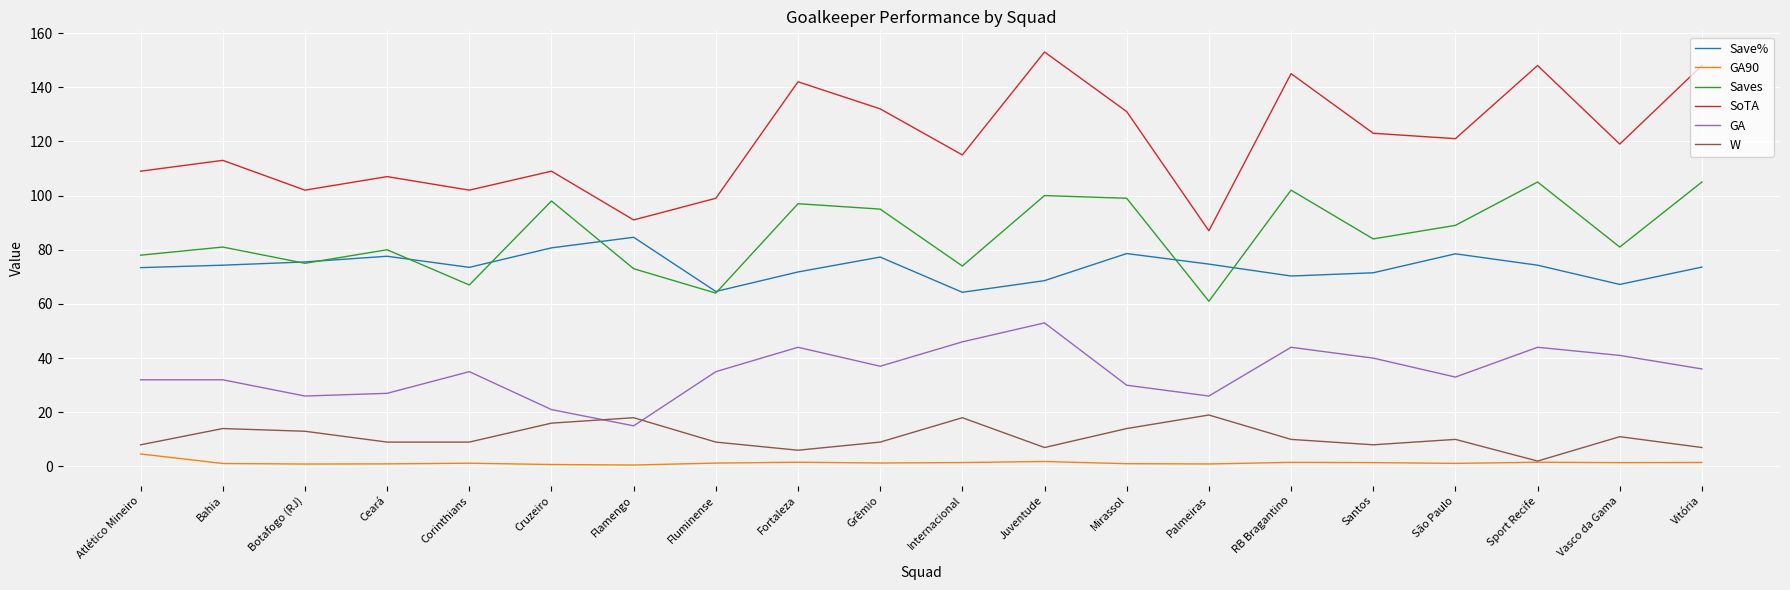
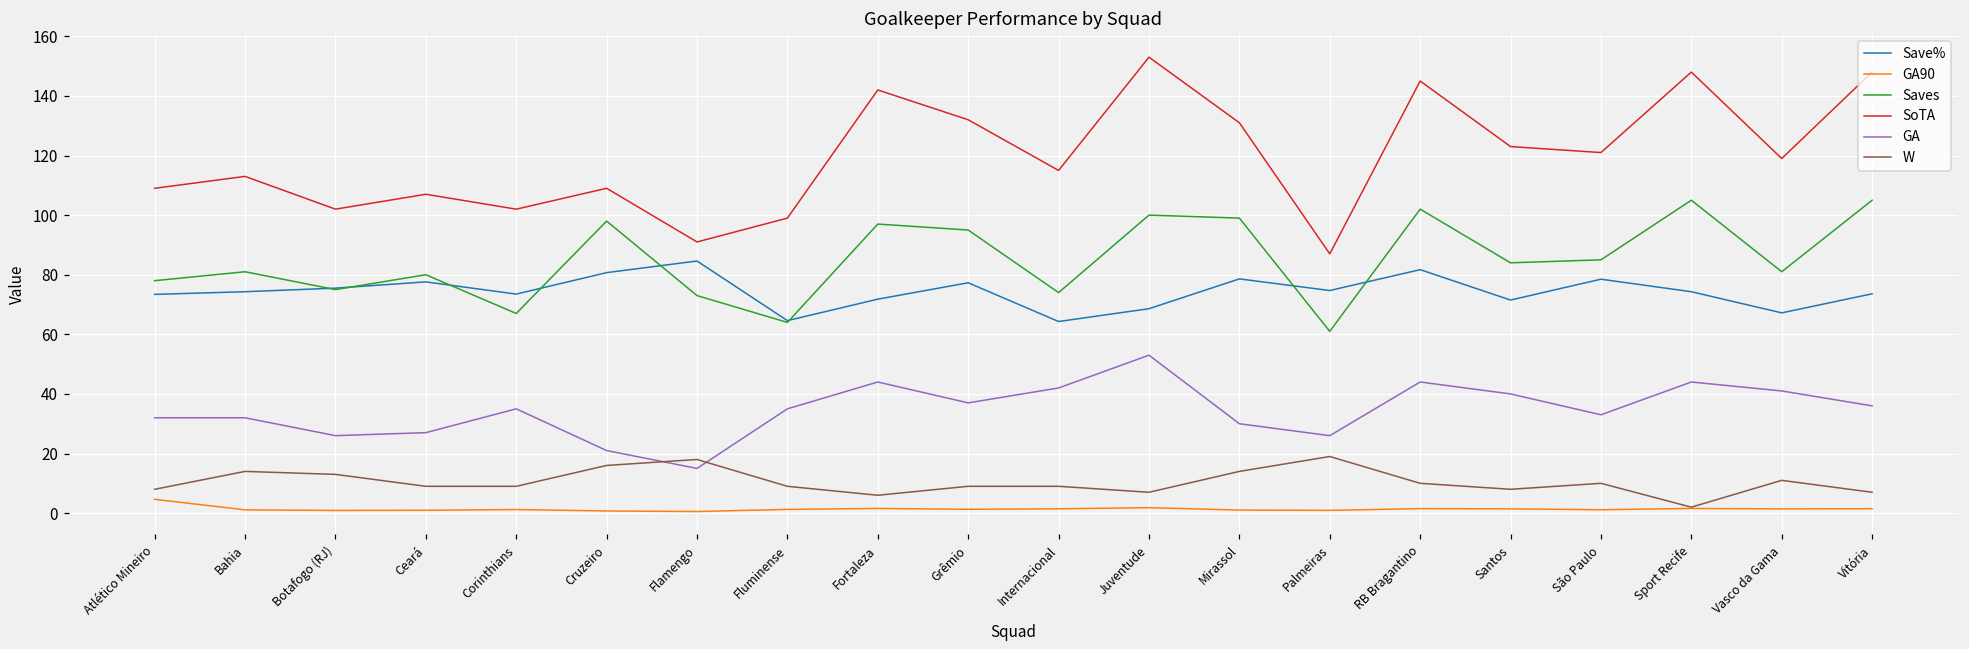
GA, Internacional: 46 -> 42
W, Internacional: 18 -> 9
Save%, RB Bragantino: 70 -> 82
Saves, São Paulo: 89 -> 85
